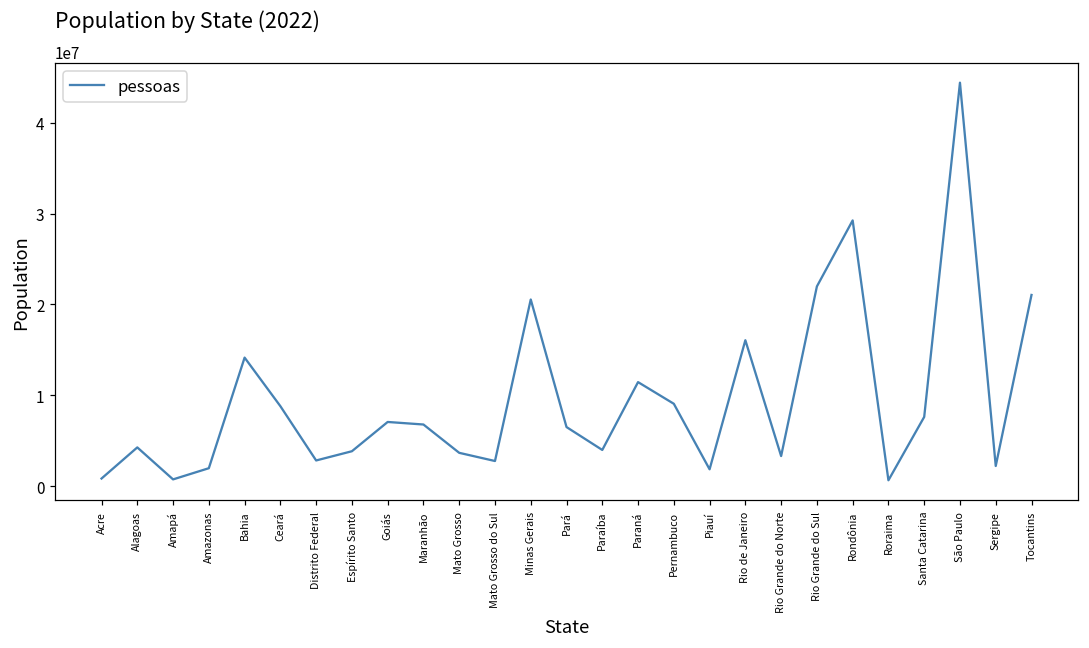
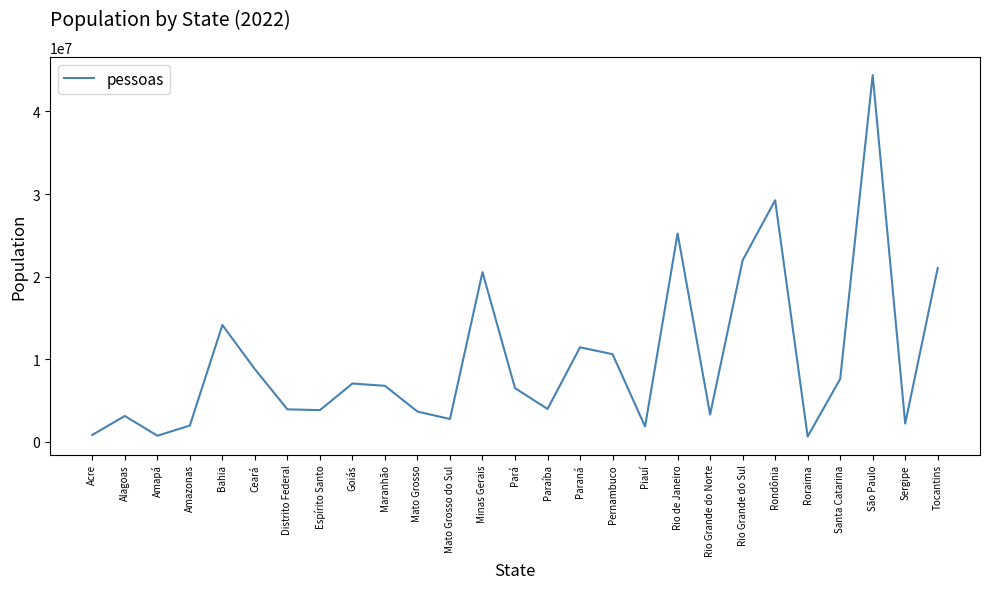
Alagoas: 4000000 -> 3000000
Distrito Federal: 3000000 -> 4000000
Pernambuco: 9000000 -> 11000000
Rio de Janeiro: 16000000 -> 25000000
